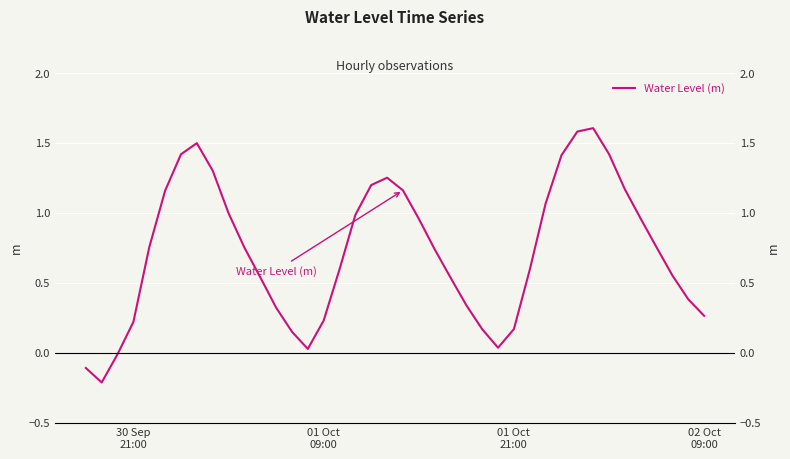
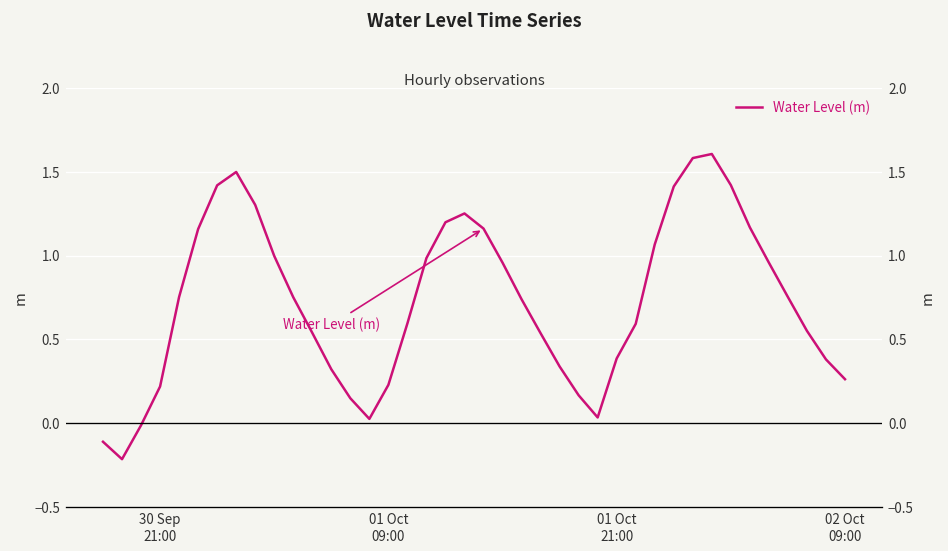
01 Oct 21:00: 0.17 -> 0.39
